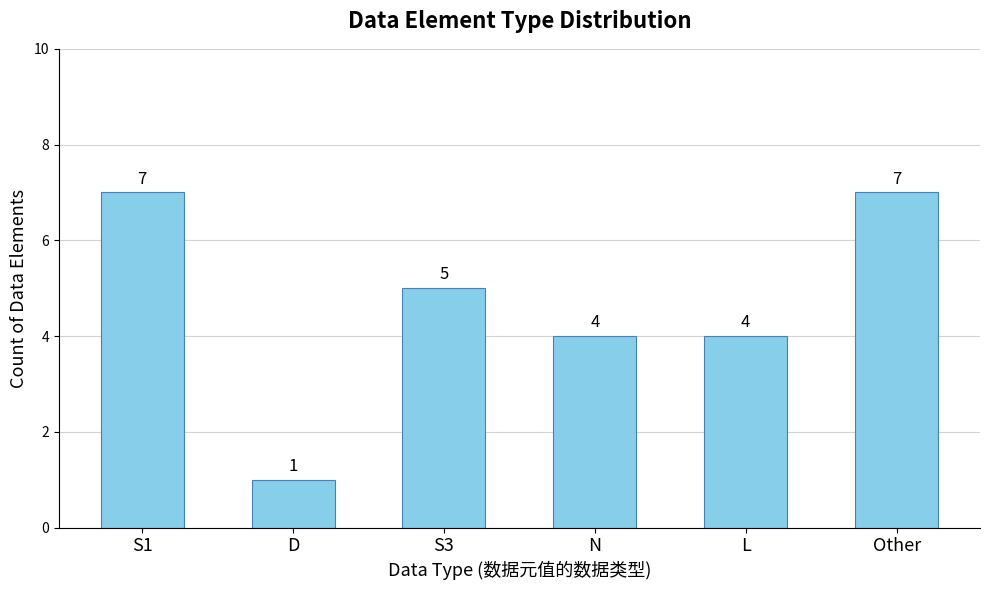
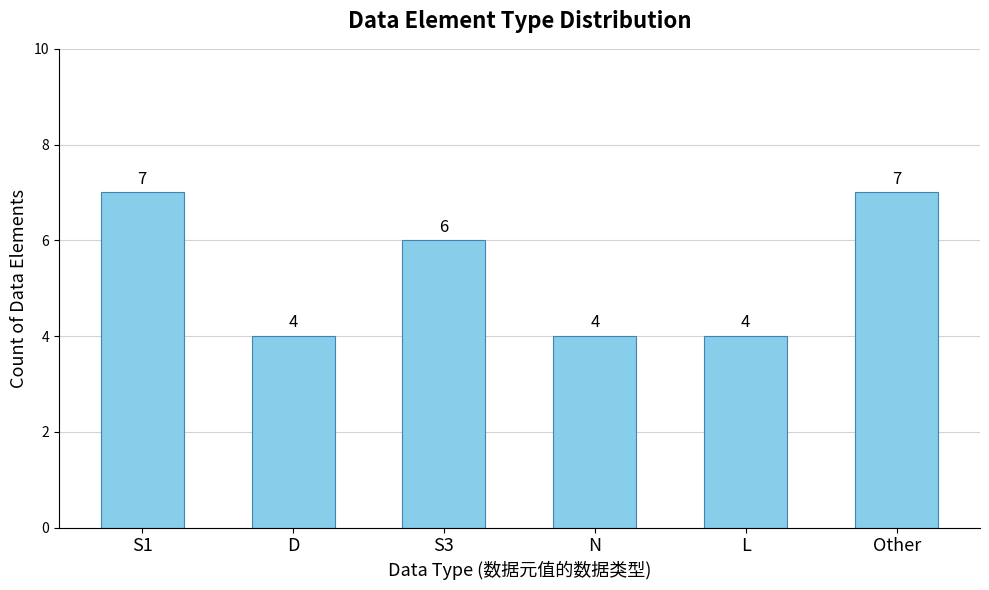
D: 1 -> 4
S3: 5 -> 6
